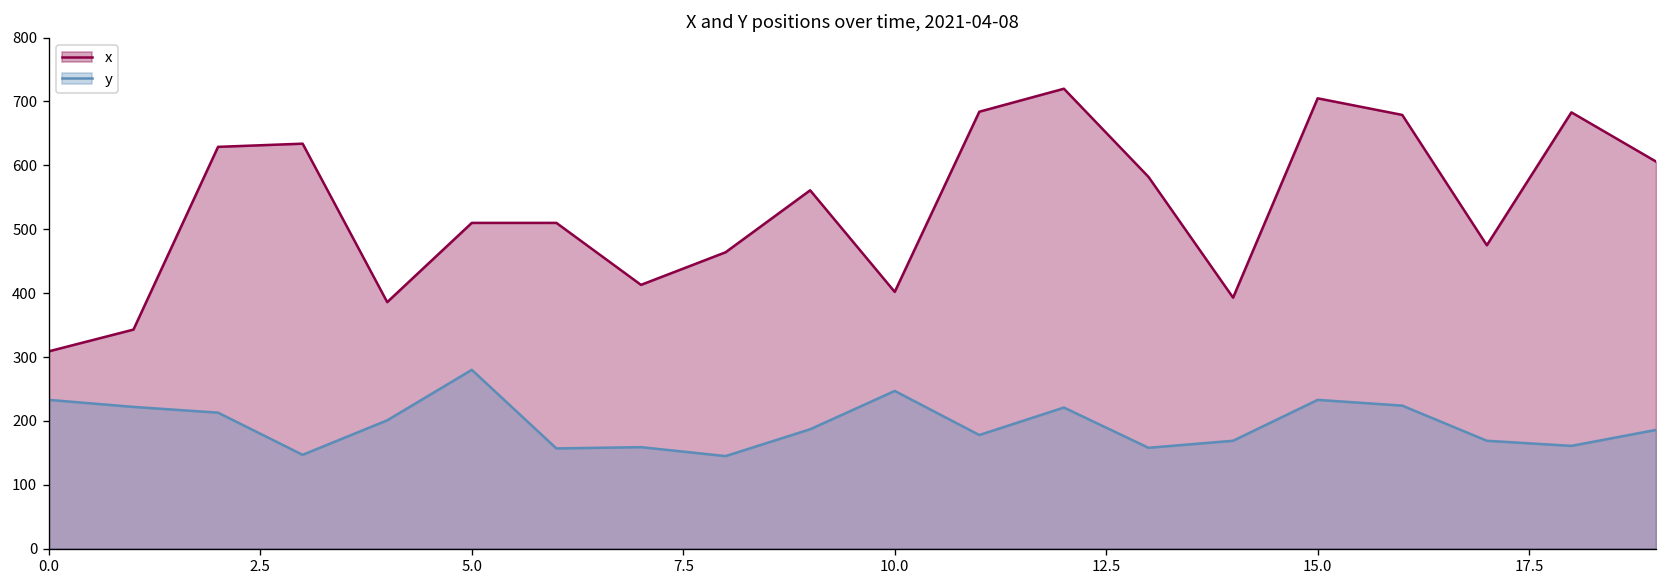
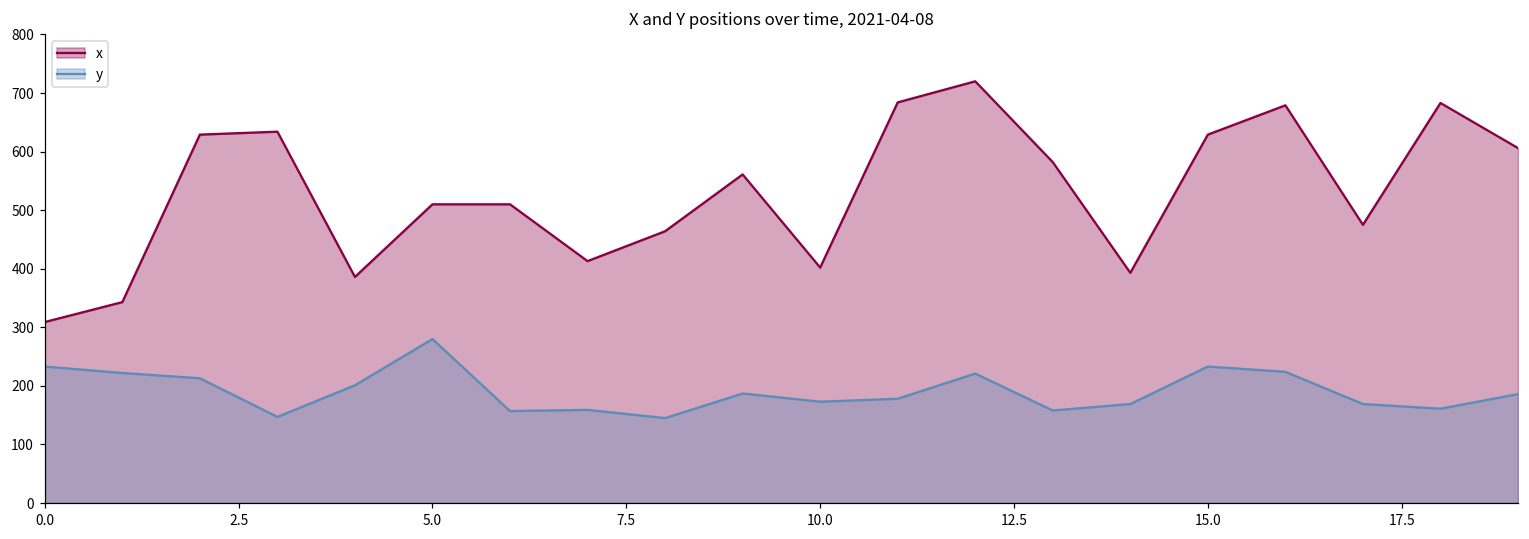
y, 10.0: 250 -> 170
x, 15.0: 710 -> 630
